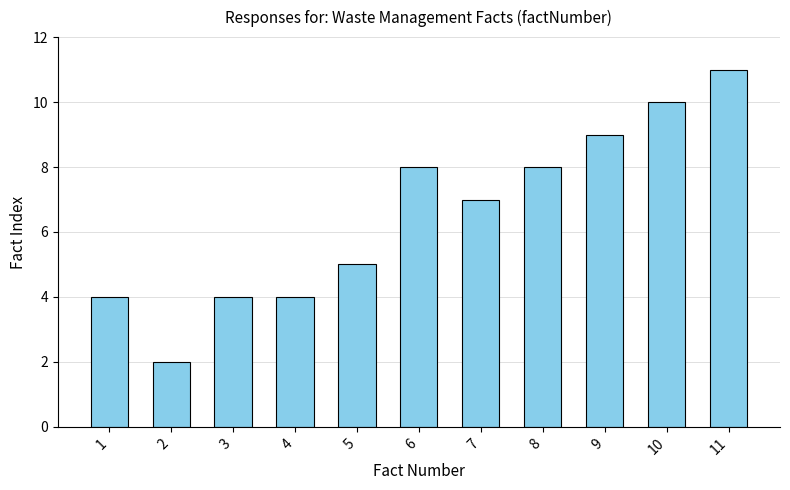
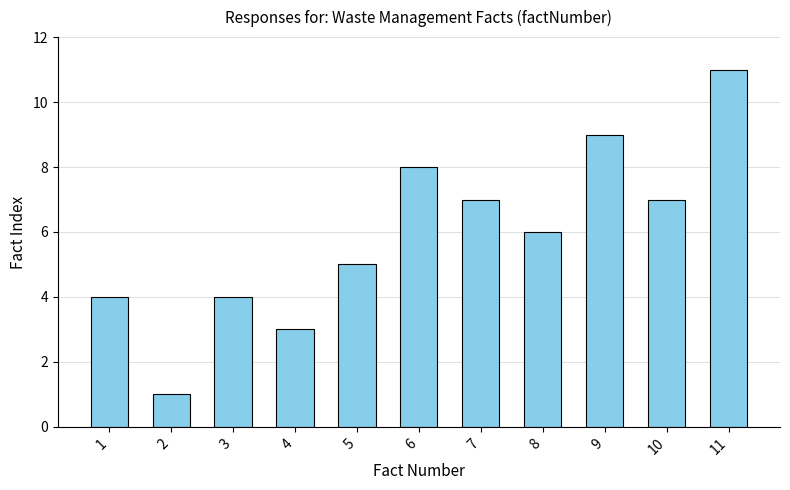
2: 2 -> 1
4: 4 -> 3
8: 8 -> 6
10: 10 -> 7
